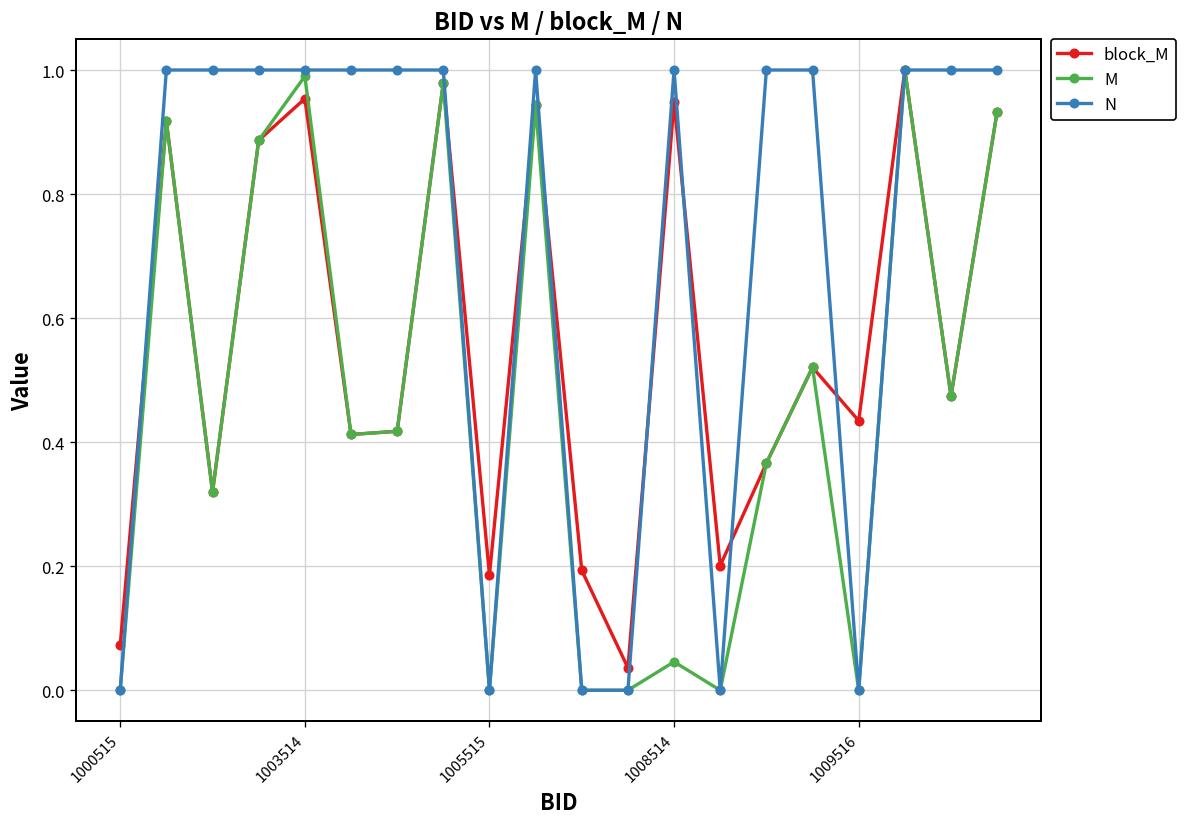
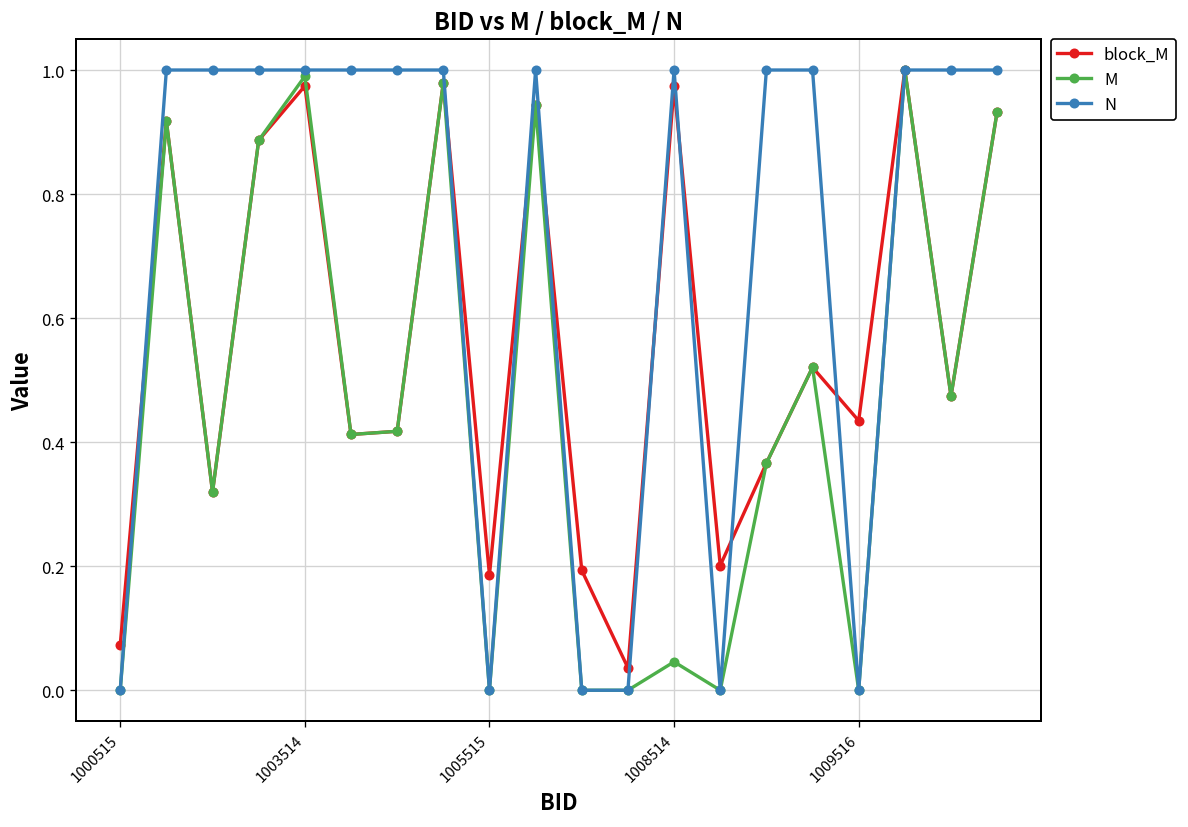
block_M, 1003514: 0.95 -> 0.97
block_M, 1008514: 0.95 -> 0.97
